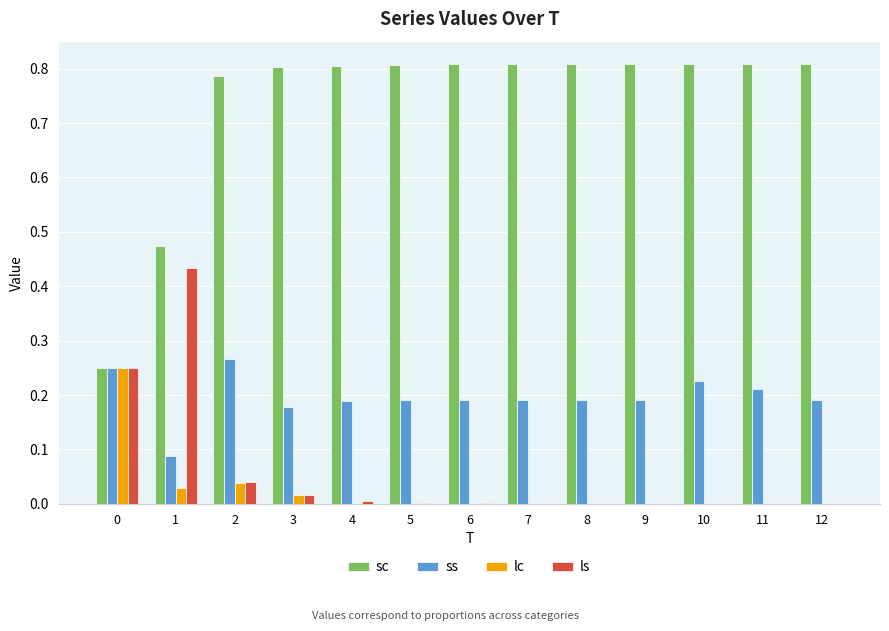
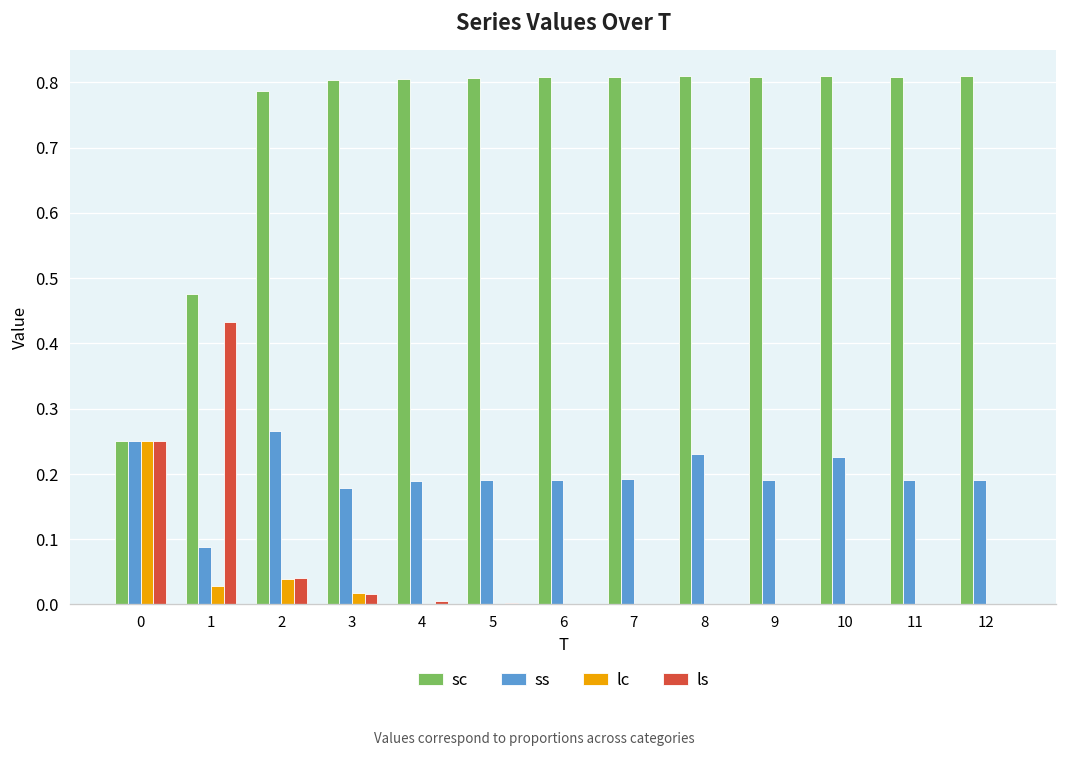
ss, 8: 0.19 -> 0.23
ss, 11: 0.21 -> 0.19
